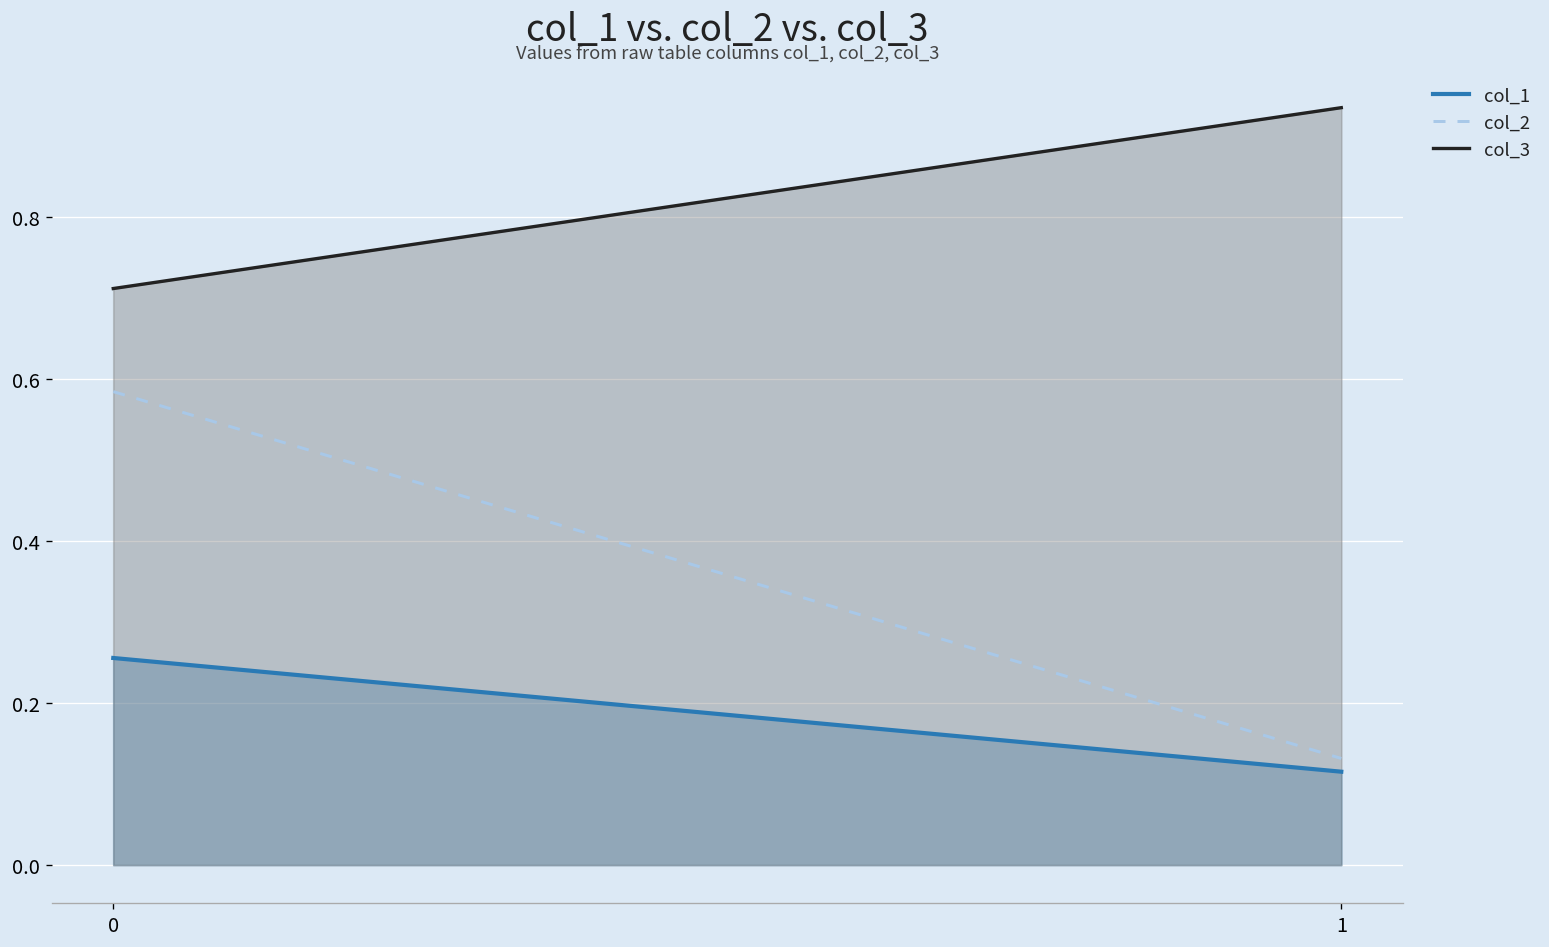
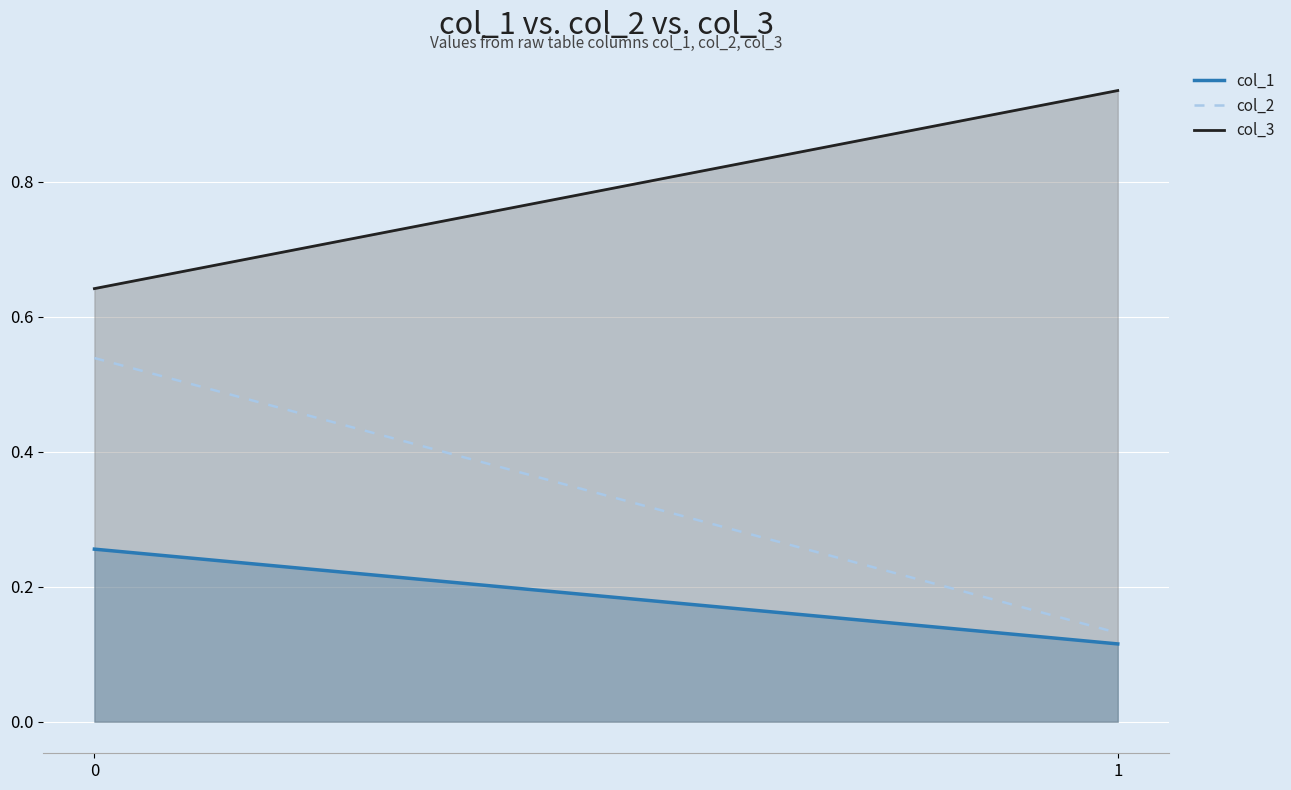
col_2, 0: 0.58 -> 0.54
col_3, 0: 0.71 -> 0.64
